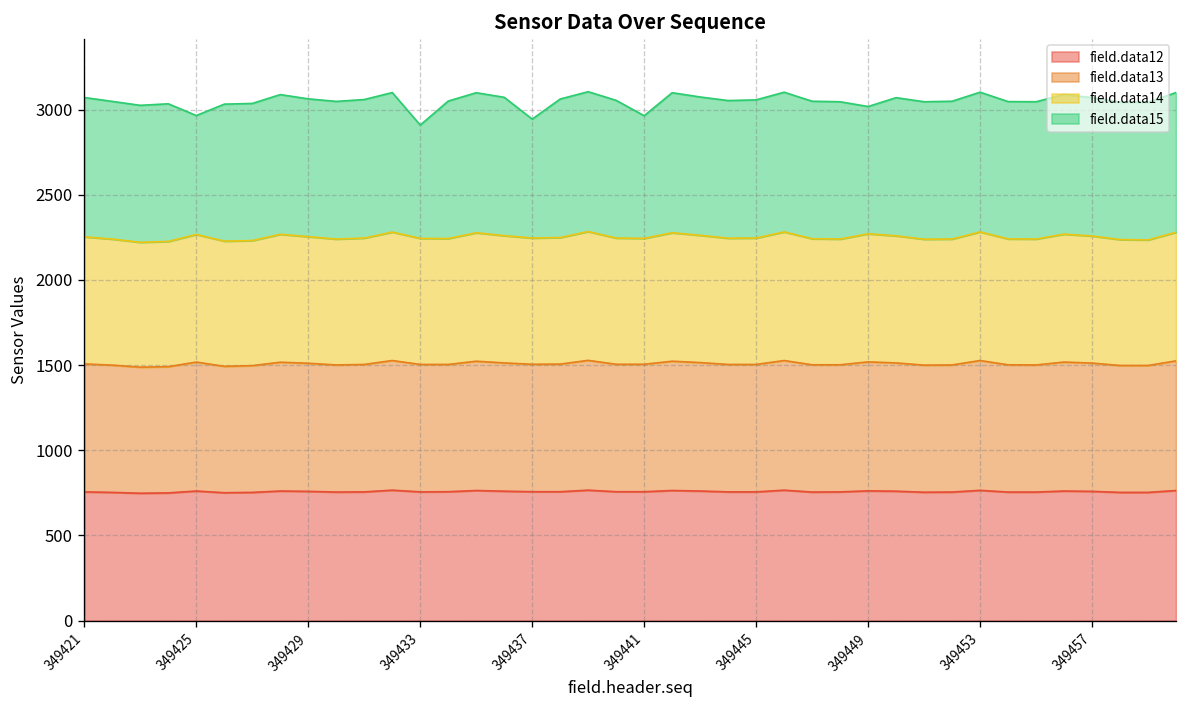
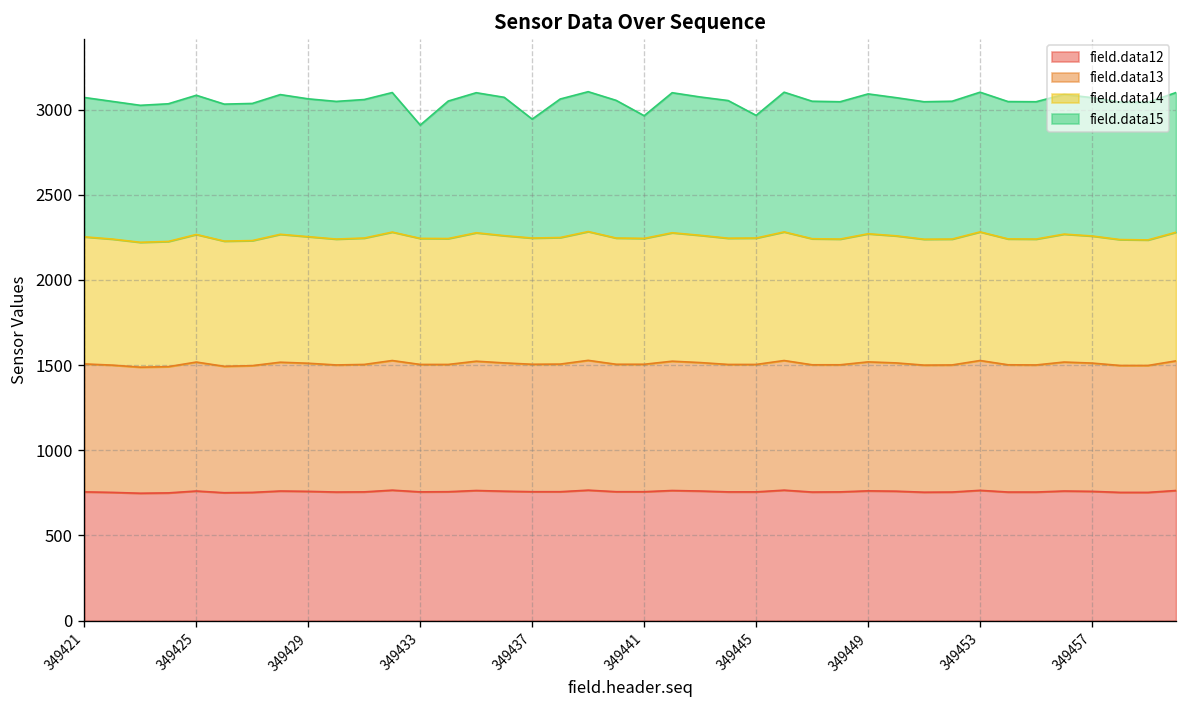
field.data15, 349425: 700 -> 820
field.data15, 349445: 810 -> 720
field.data15, 349449: 750 -> 820
